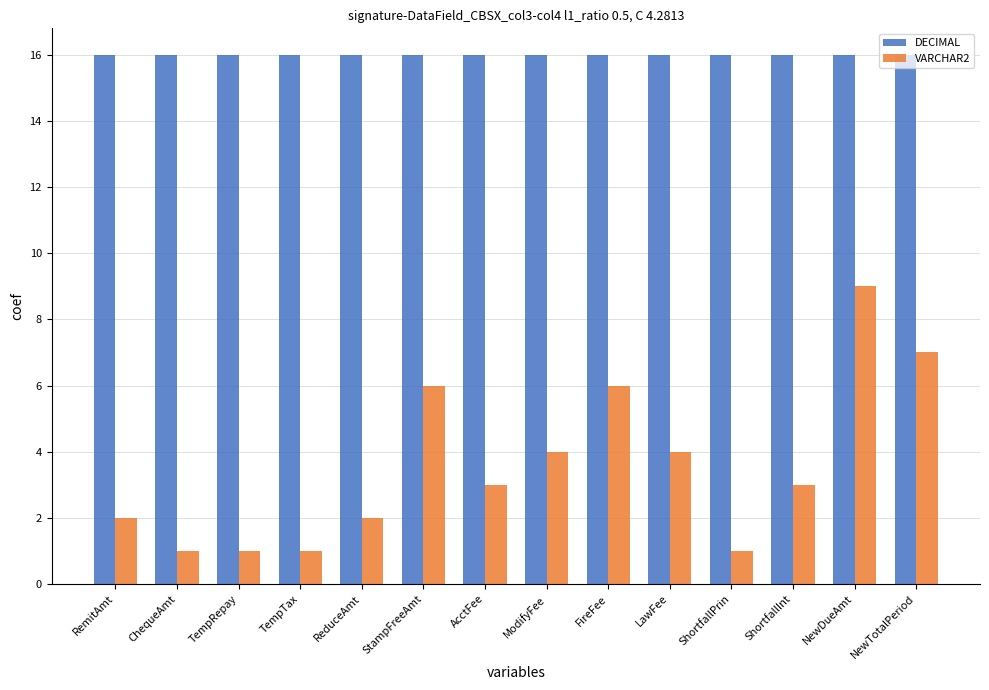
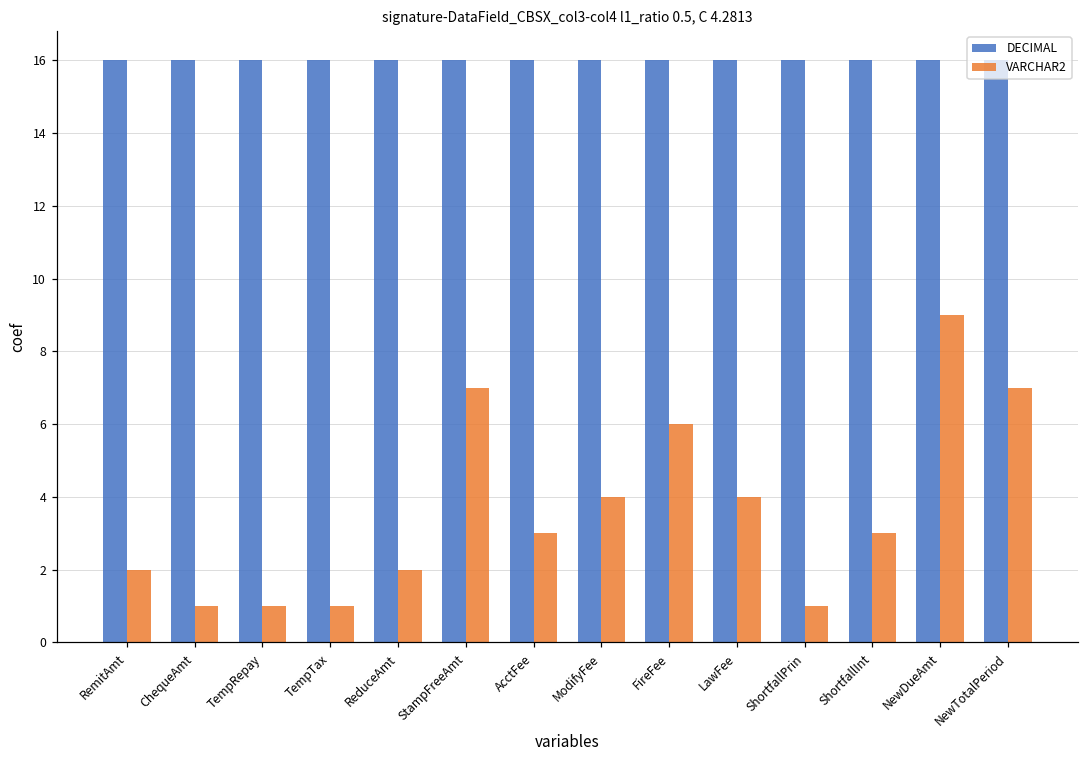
VARCHAR2, StampFreeAmt: 6 -> 7
